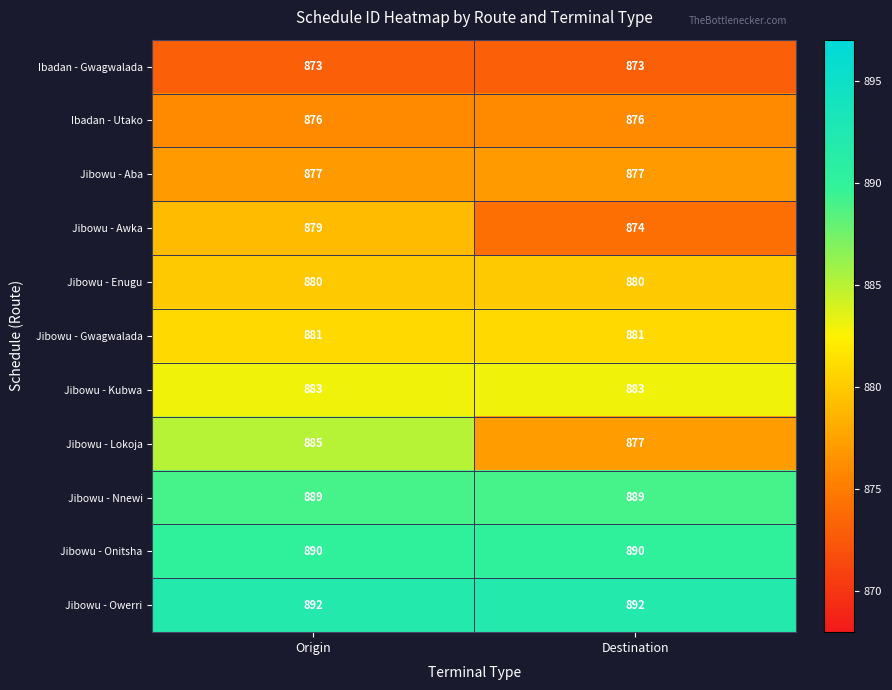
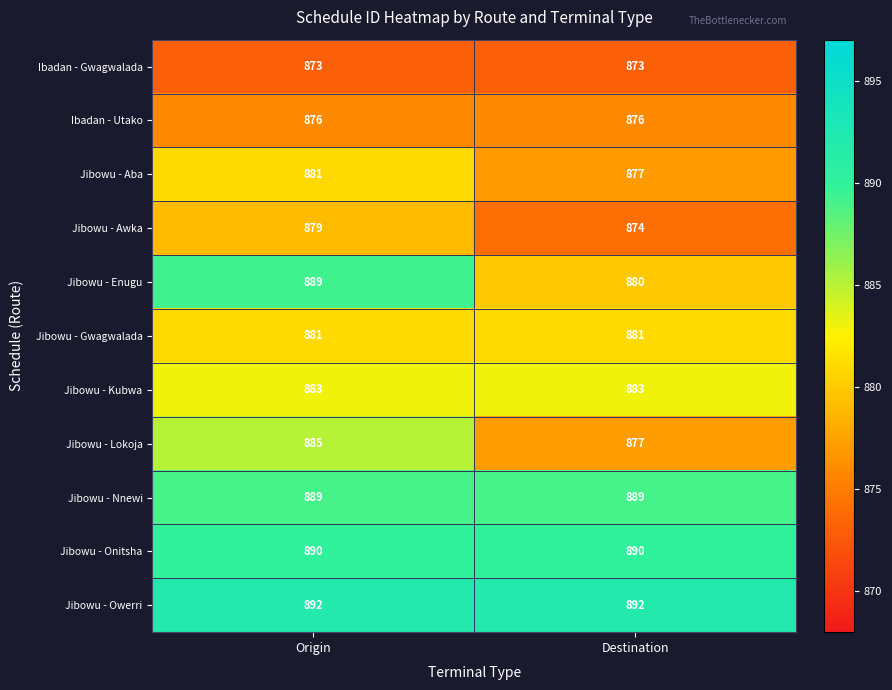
Jibowu - Aba, Origin: 877 -> 881
Jibowu - Enugu, Origin: 880 -> 889
